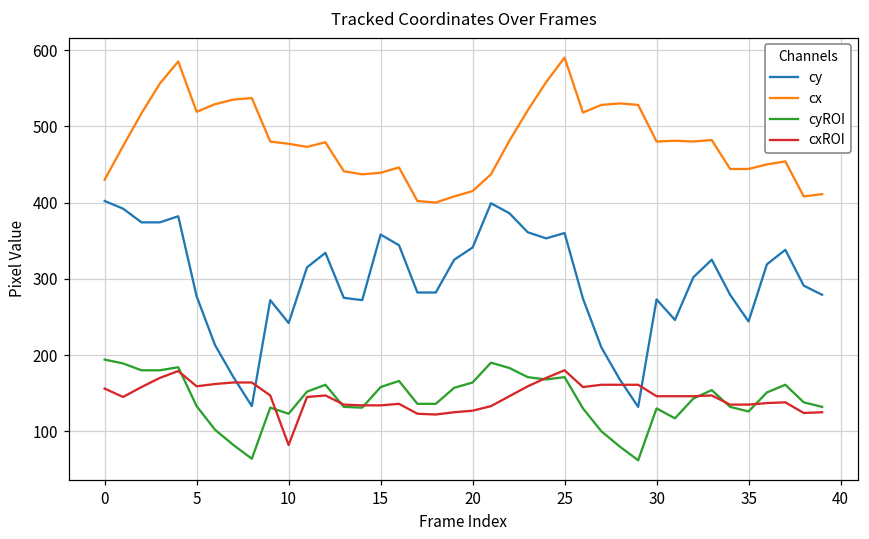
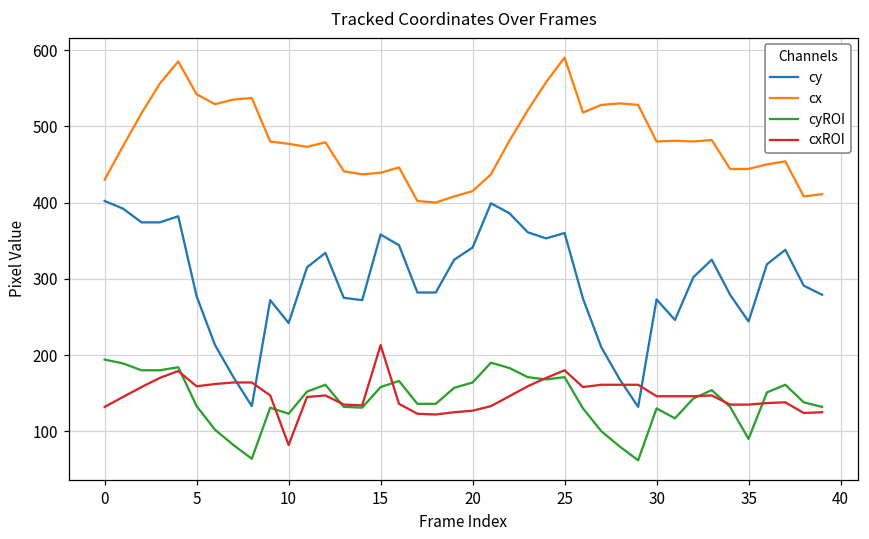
cxROI, 0: 160 -> 130
cx, 5: 520 -> 540
cxROI, 15: 130 -> 210
cyROI, 35: 130 -> 90
